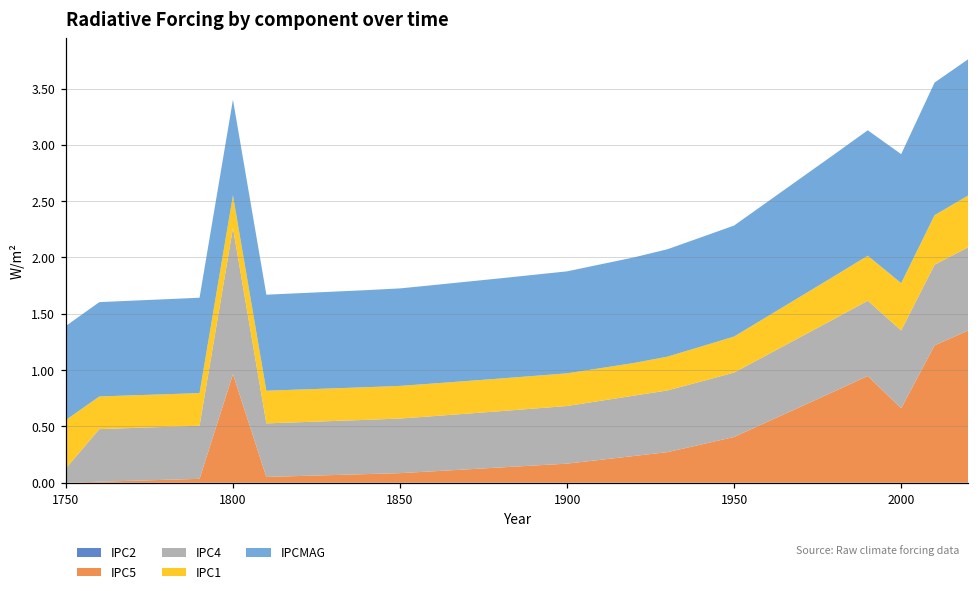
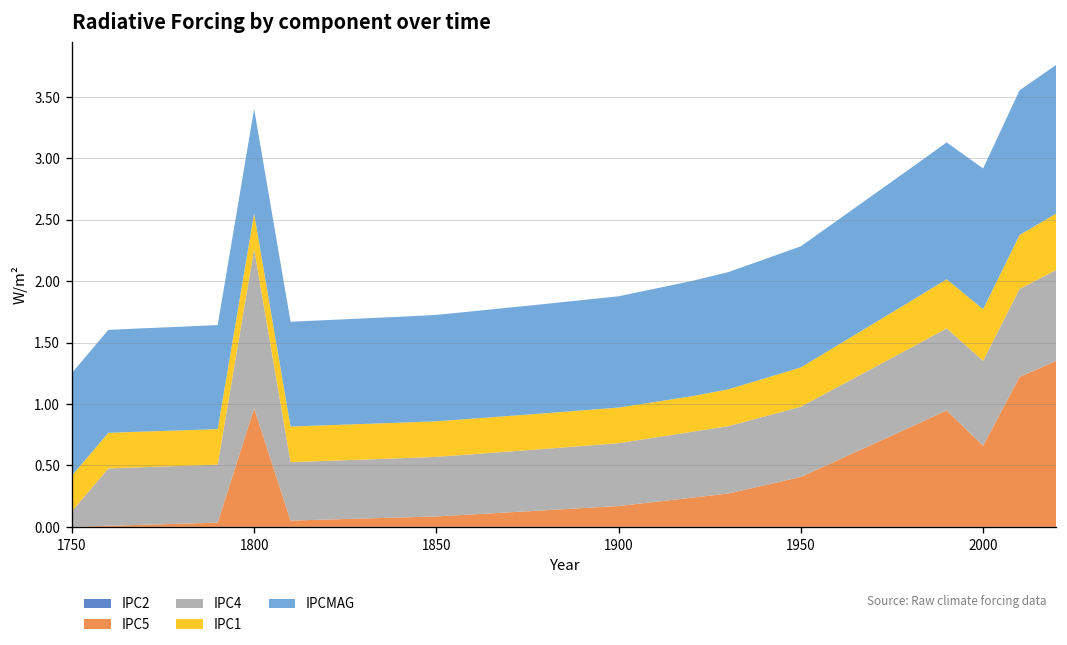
IPC1, 1750: 0.43 -> 0.29
